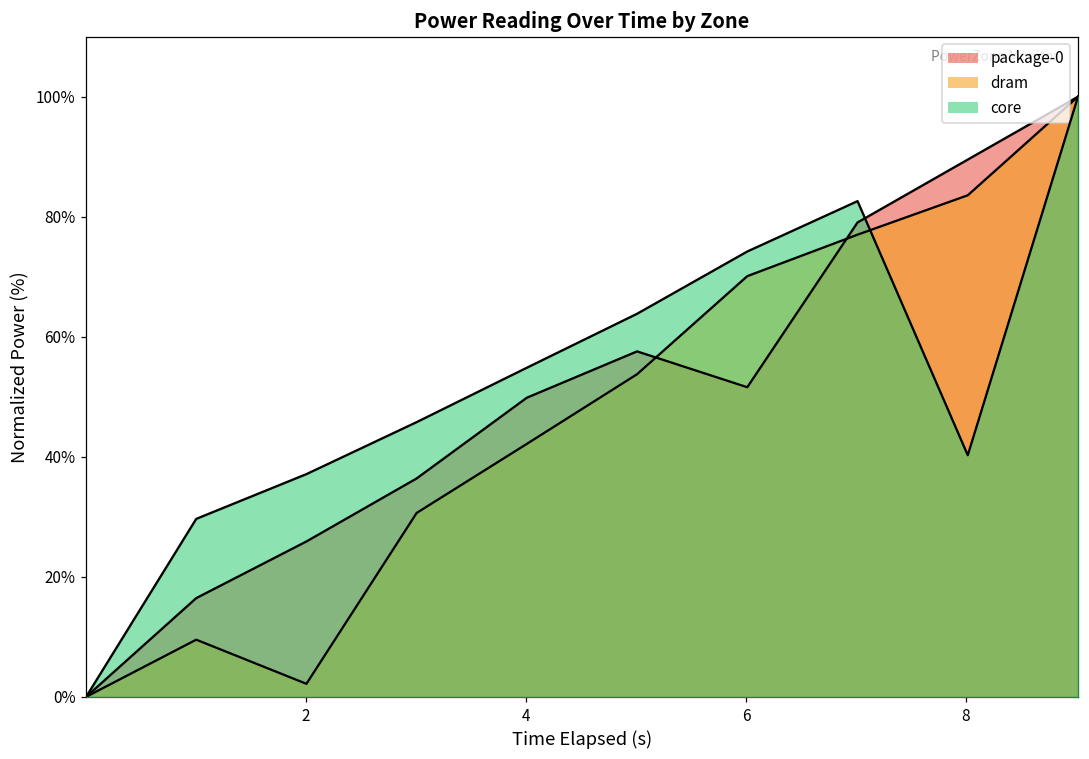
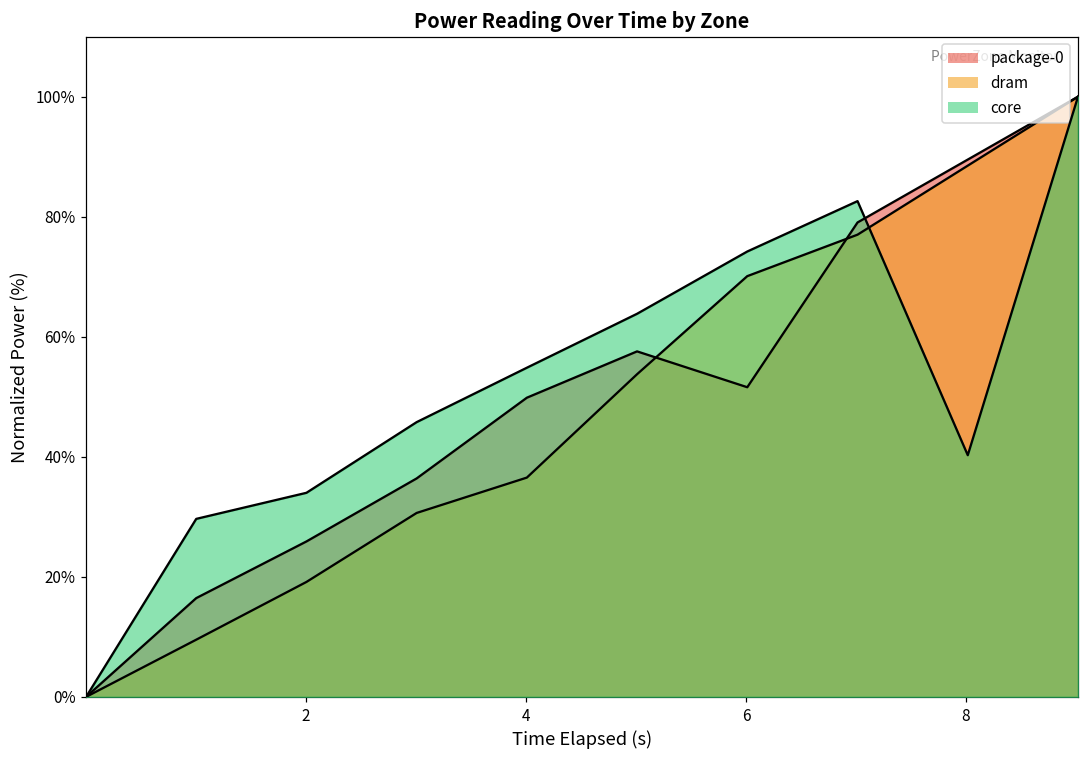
dram, 2: 2% -> 19%
core, 2: 37% -> 34%
dram, 4: 42% -> 37%
dram, 8: 84% -> 89%
